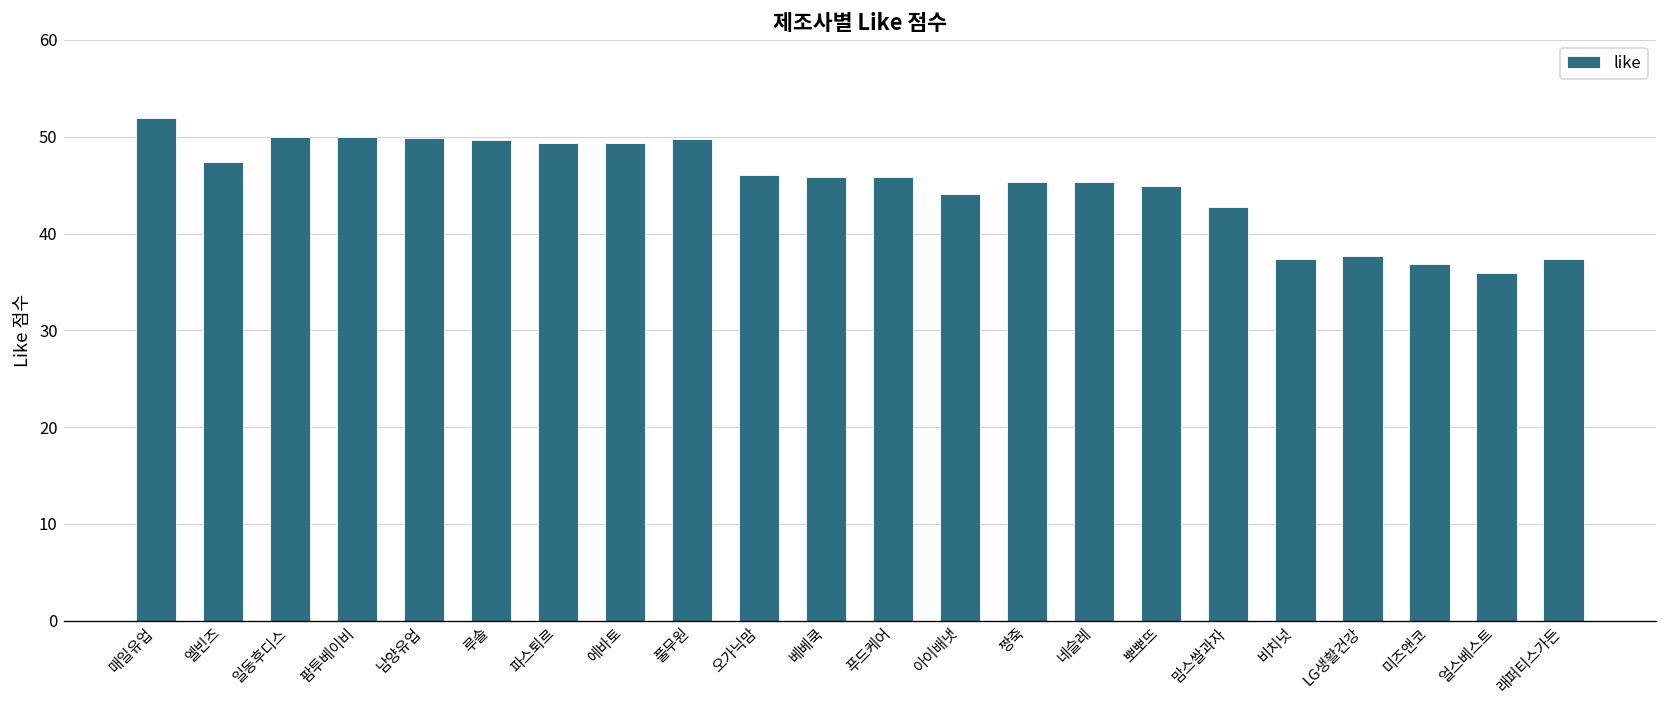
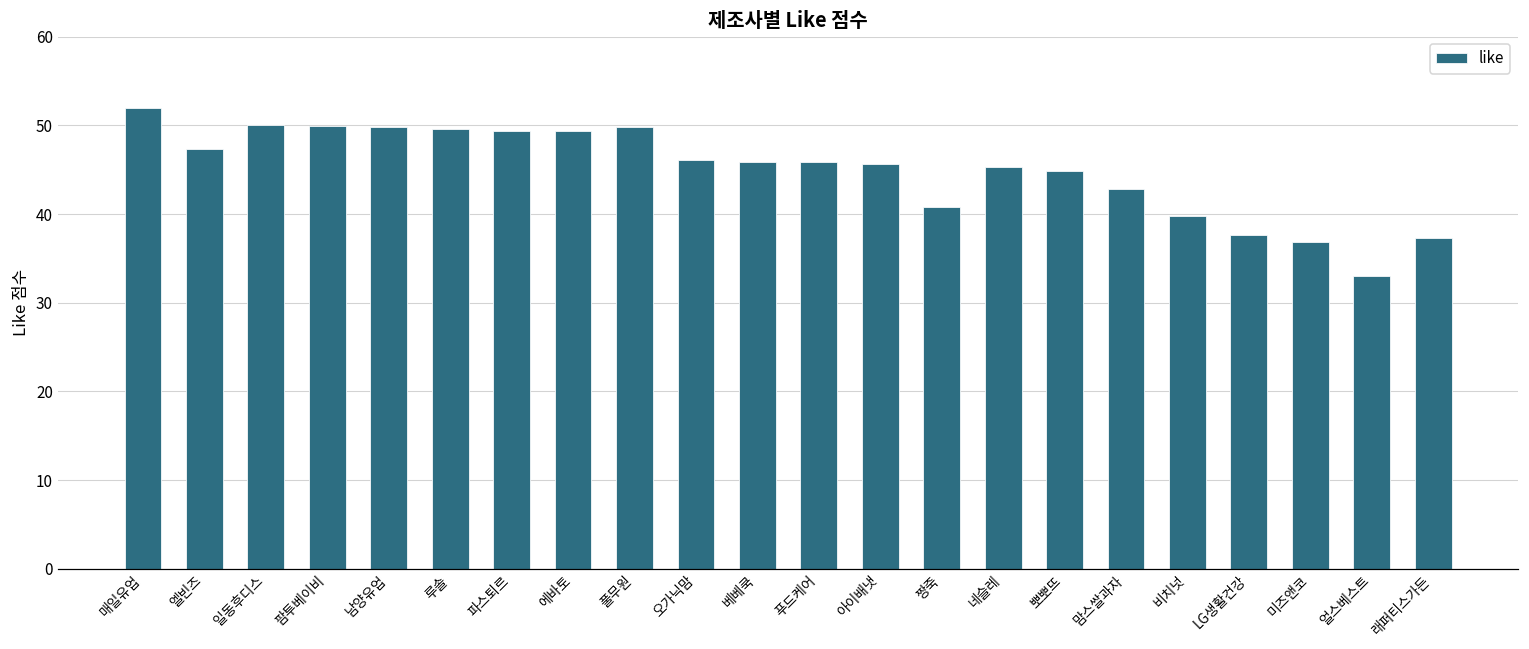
아이배냇: 44 -> 46
짱죽: 45 -> 41
비치넛: 37 -> 40
얼스베스트: 36 -> 33
